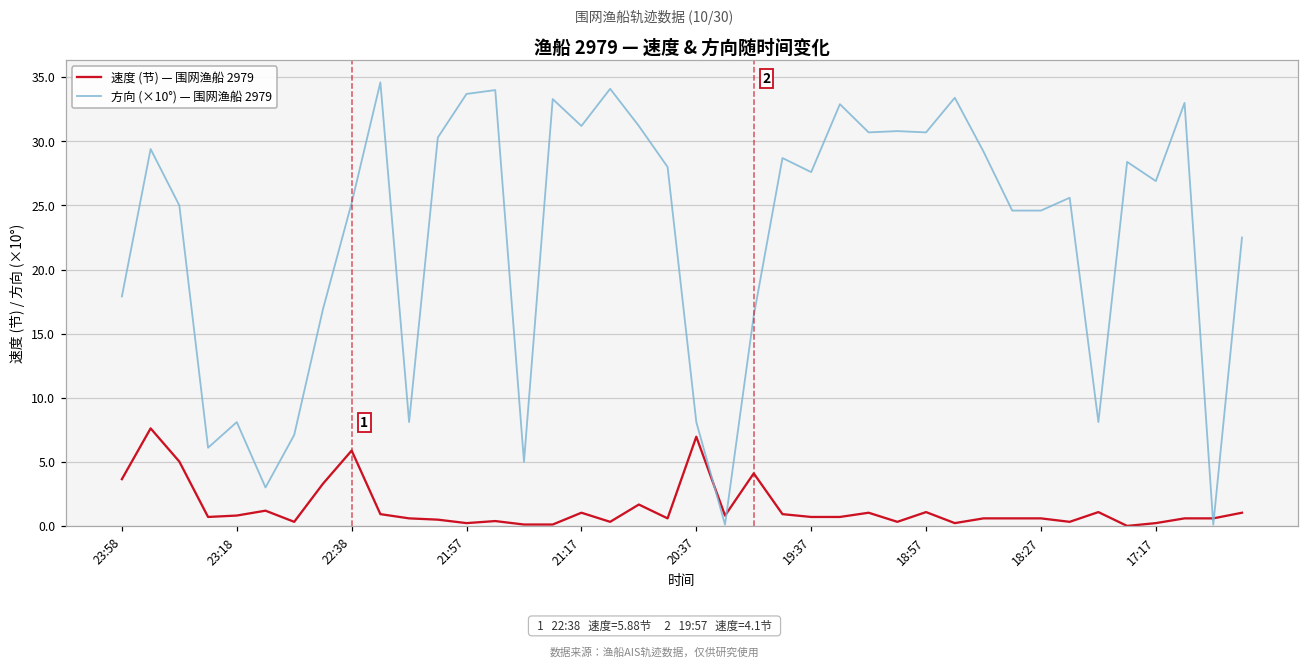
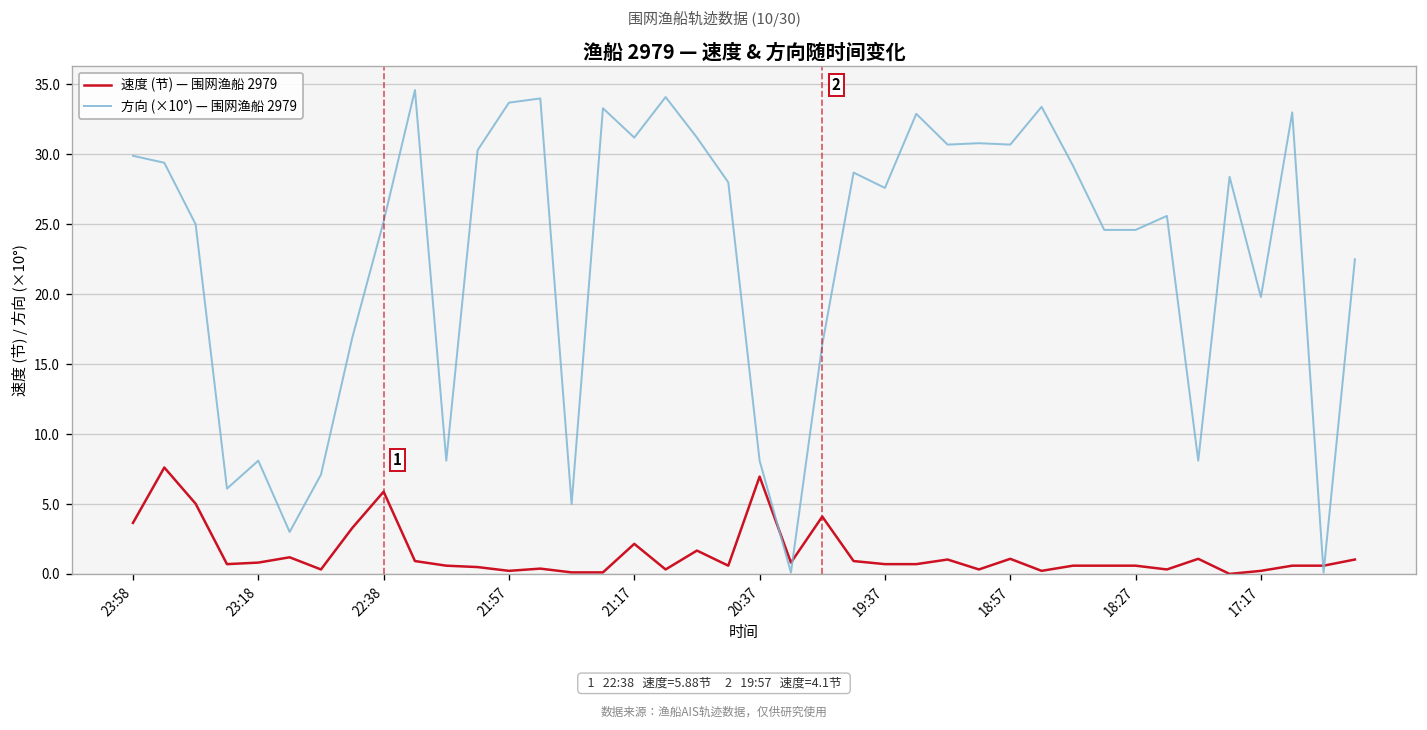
方向 (×10°) — 围网渔船 2979, 23:58: 17.9 -> 29.9
速度 (节) — 围网渔船 2979, 21:17: 1.0 -> 2.2
方向 (×10°) — 围网渔船 2979, 17:17: 26.9 -> 19.8
